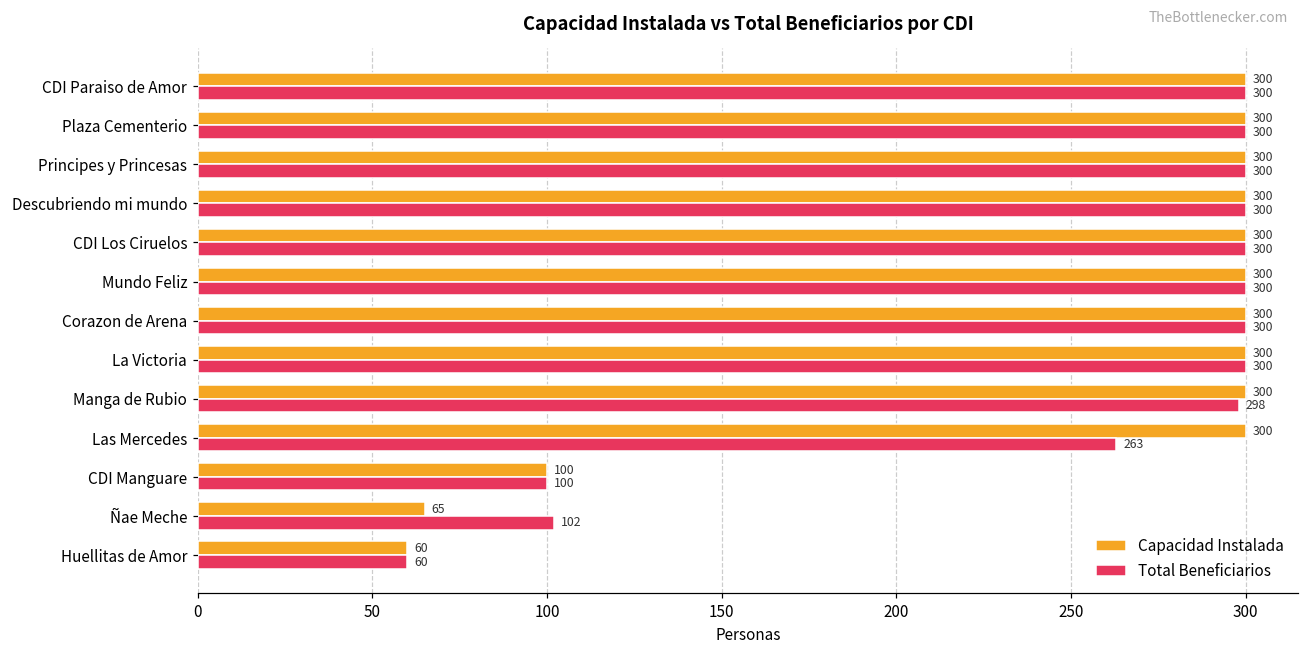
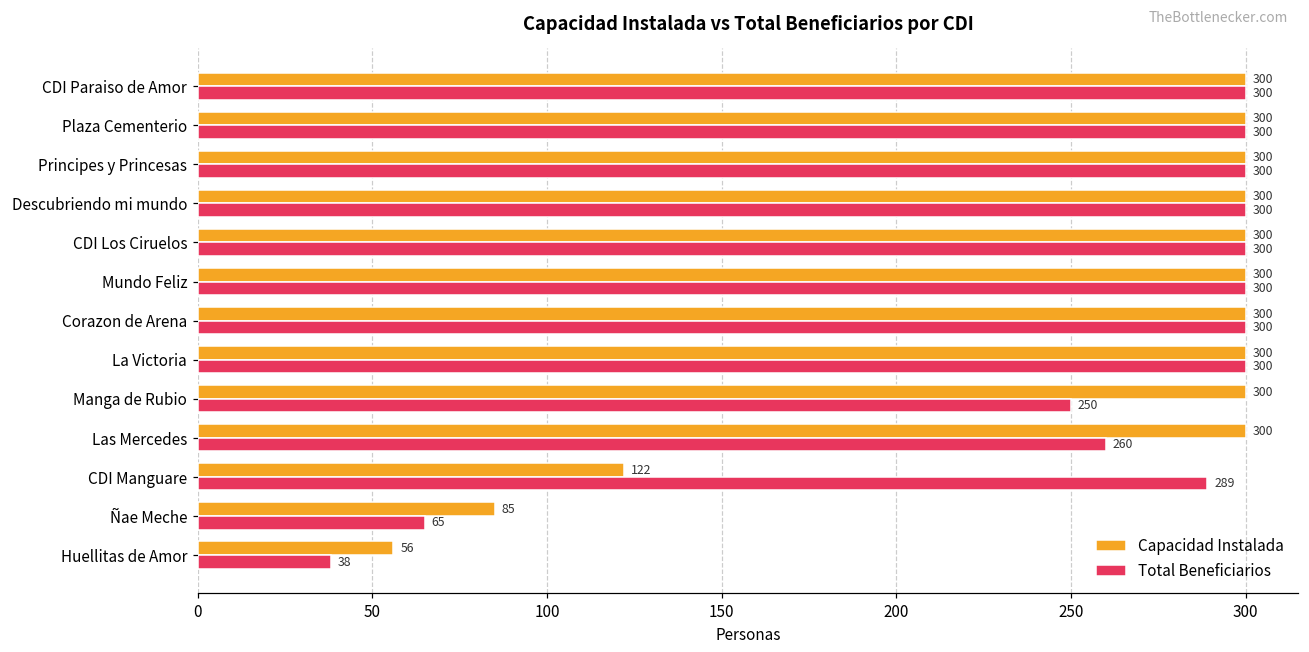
Total Beneficiarios, Manga de Rubio: 298 -> 250
Total Beneficiarios, Las Mercedes: 263 -> 260
Capacidad Instalada, CDI Manguare: 100 -> 122
Total Beneficiarios, CDI Manguare: 100 -> 289
Capacidad Instalada, Ñae Meche: 65 -> 85
Total Beneficiarios, Ñae Meche: 102 -> 65
Capacidad Instalada, Huellitas de Amor: 60 -> 56
Total Beneficiarios, Huellitas de Amor: 60 -> 38
